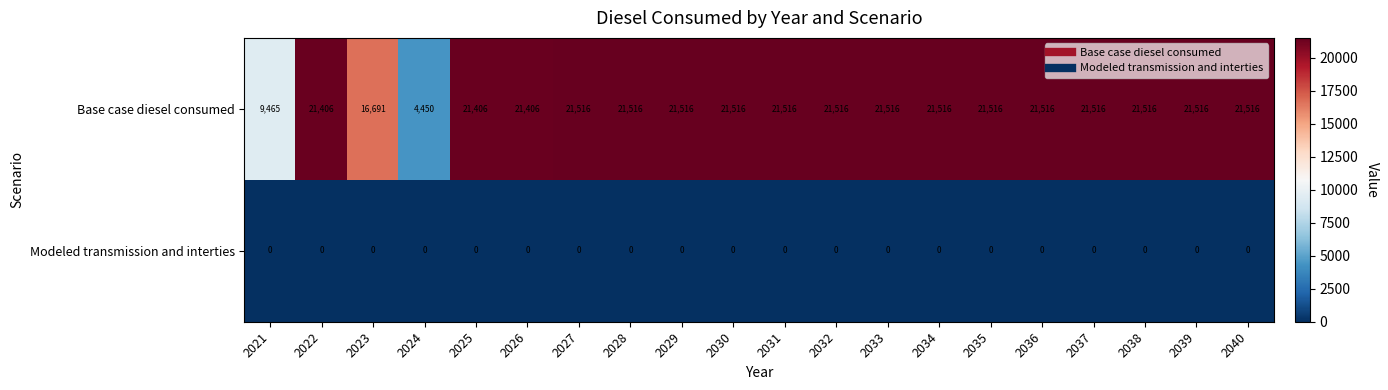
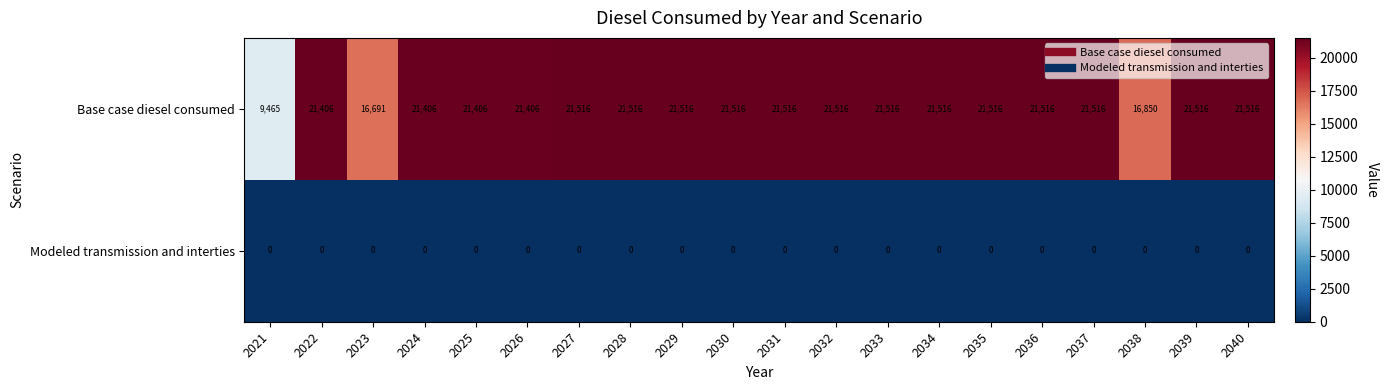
Base case diesel consumed, 2024: 4,450 -> 21,406
Base case diesel consumed, 2038: 21,516 -> 16,850
